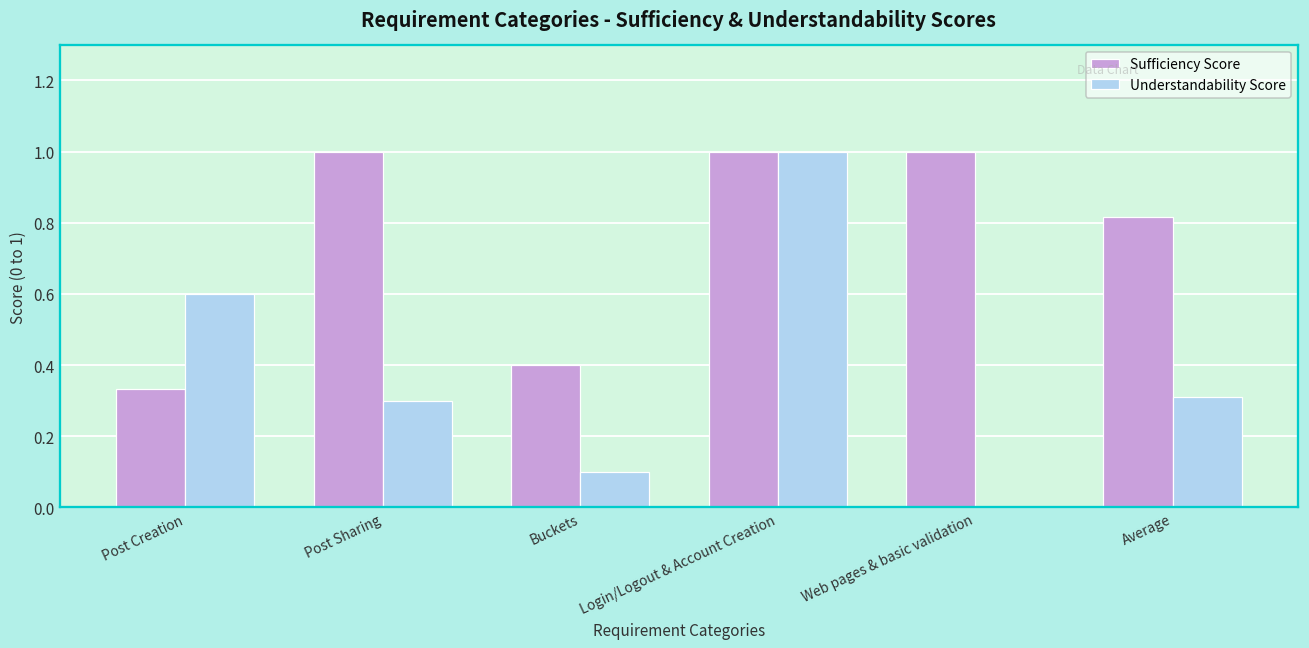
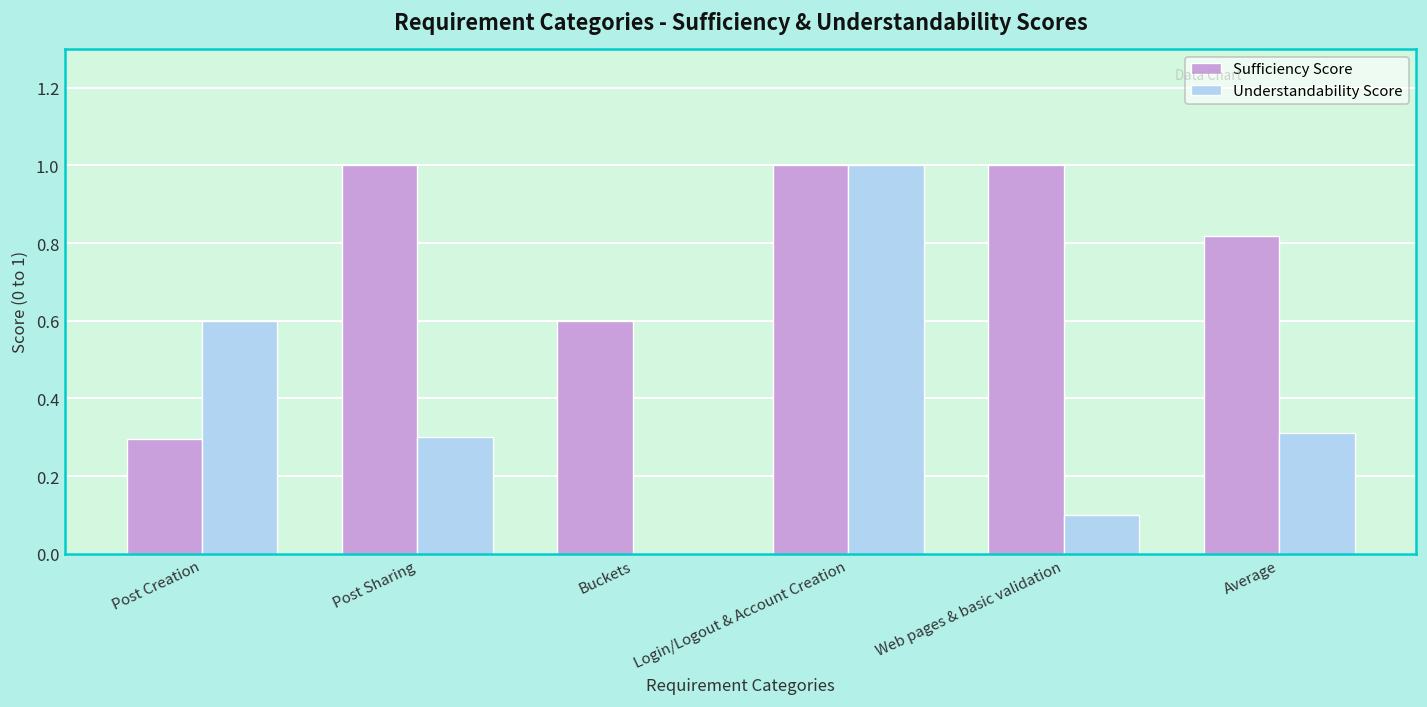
Sufficiency Score, Post Creation: 0.33 -> 0.29
Sufficiency Score, Buckets: 0.4 -> 0.6
Understandability Score, Buckets: 0.1 -> 0.0
Understandability Score, Web pages & basic validation: 0.0 -> 0.1
